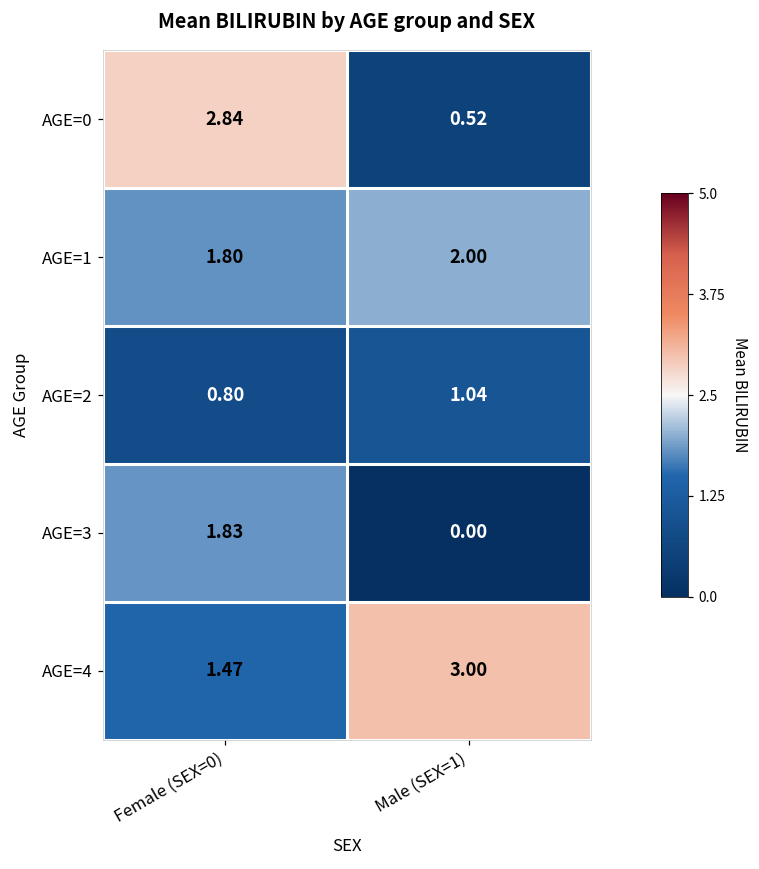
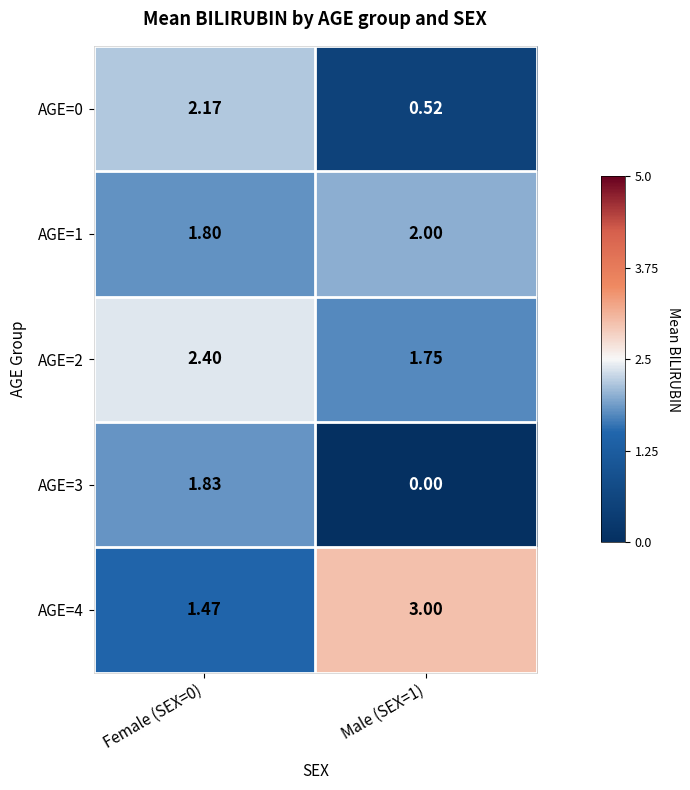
AGE=0, Female (SEX=0): 2.84 -> 2.17
AGE=2, Female (SEX=0): 0.80 -> 2.40
AGE=2, Male (SEX=1): 1.04 -> 1.75
